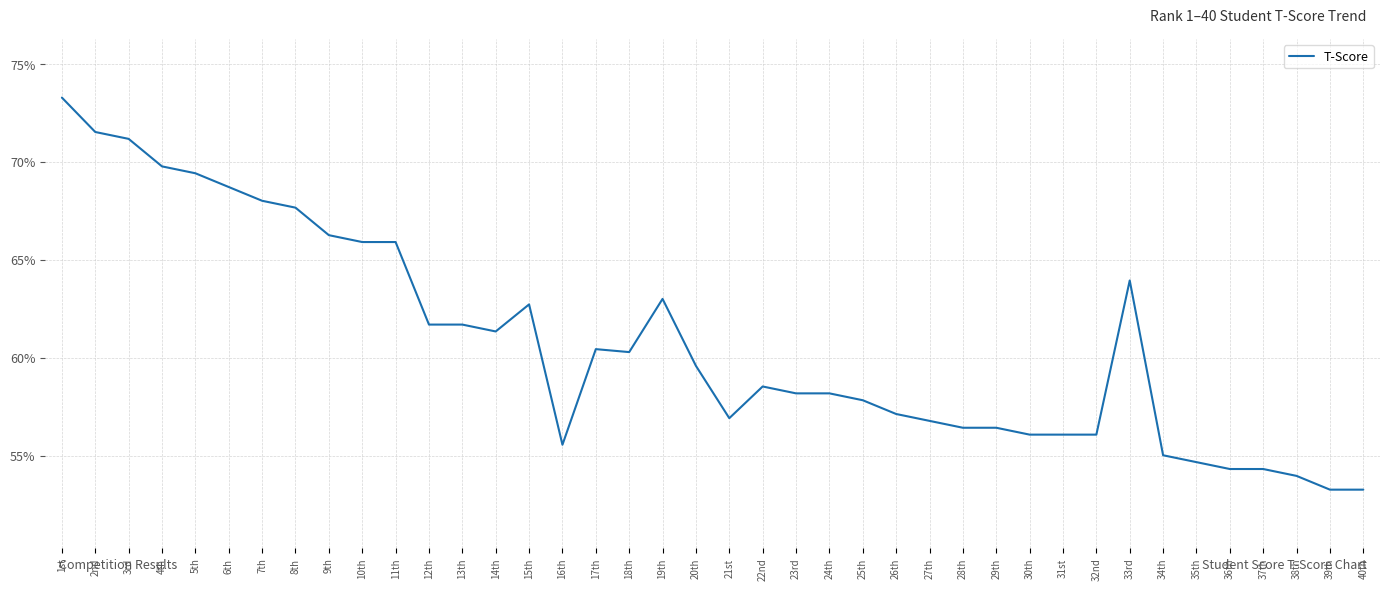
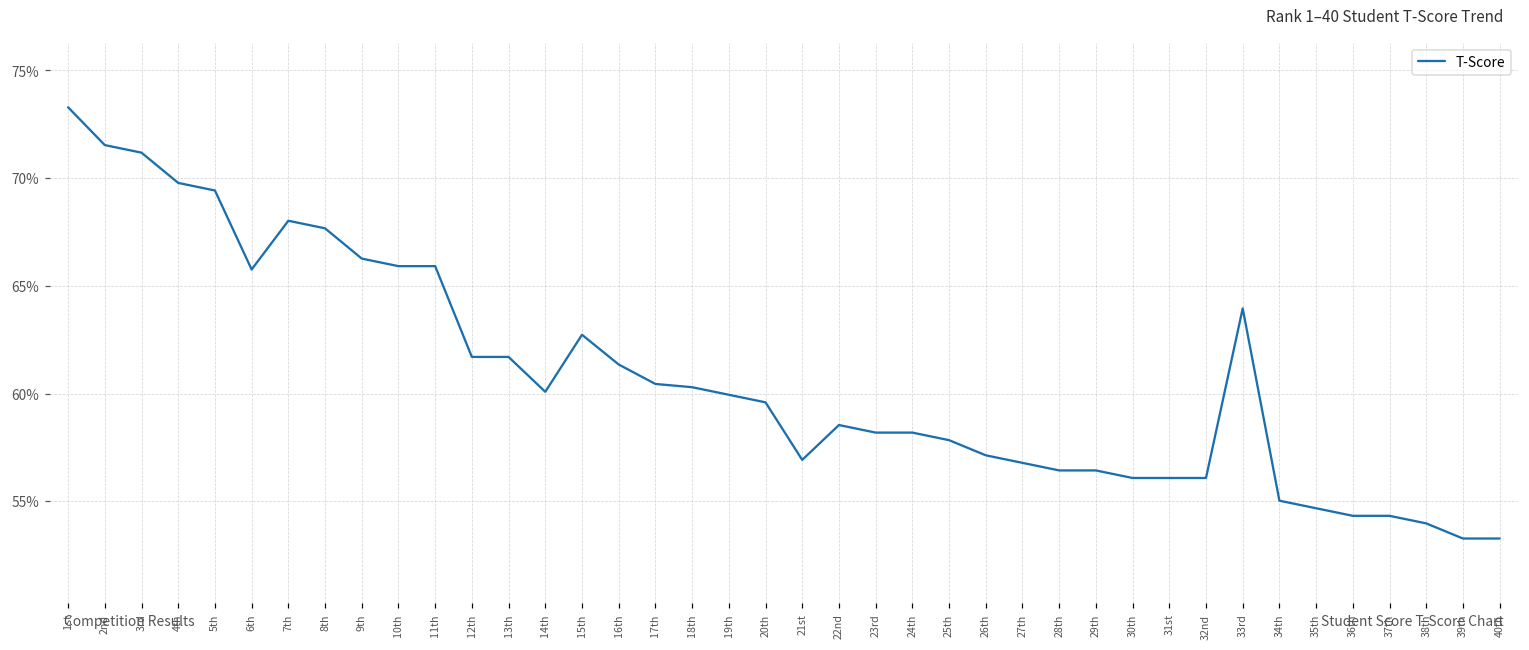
6th: 68.7% -> 65.8%
14th: 61.3% -> 60.1%
16th: 55.6% -> 61.3%
19th: 63.0% -> 59.9%
